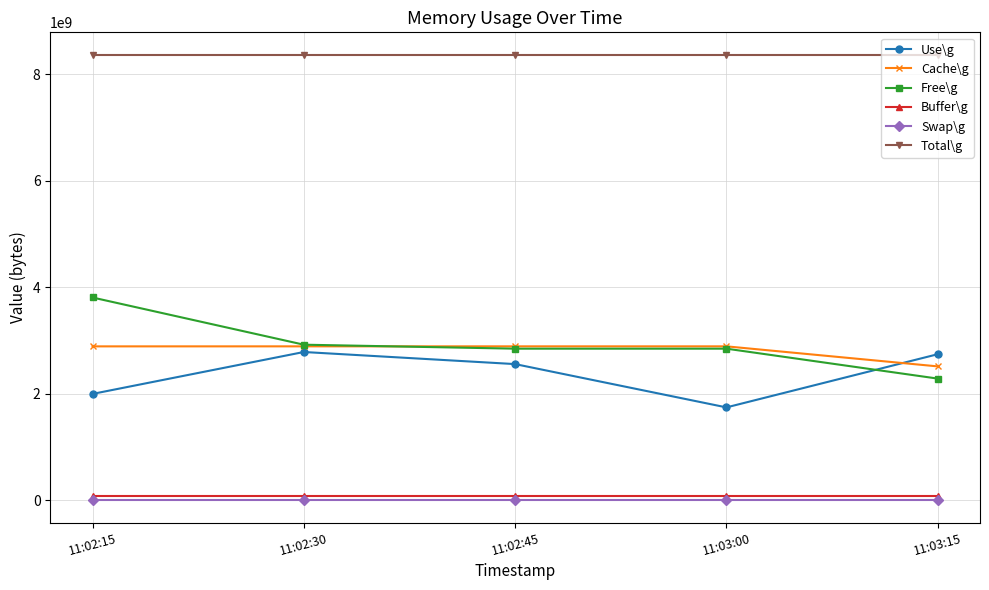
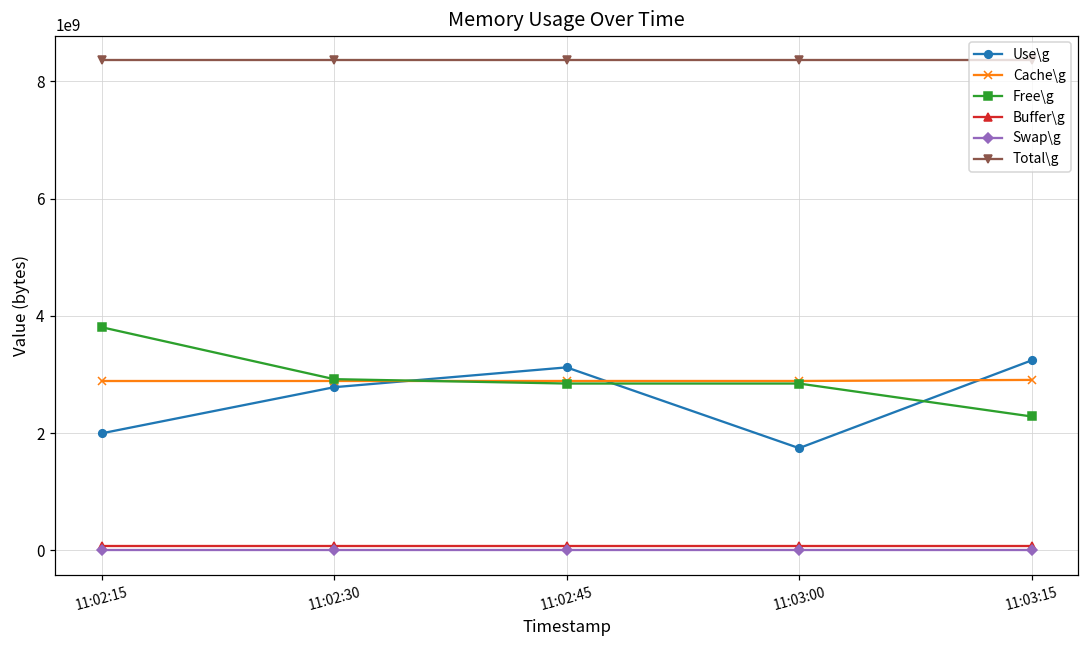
Use\g, 11:02:45: 2600000000 -> 3100000000
Use\g, 11:03:15: 2700000000 -> 3200000000
Cache\g, 11:03:15: 2500000000 -> 2900000000
